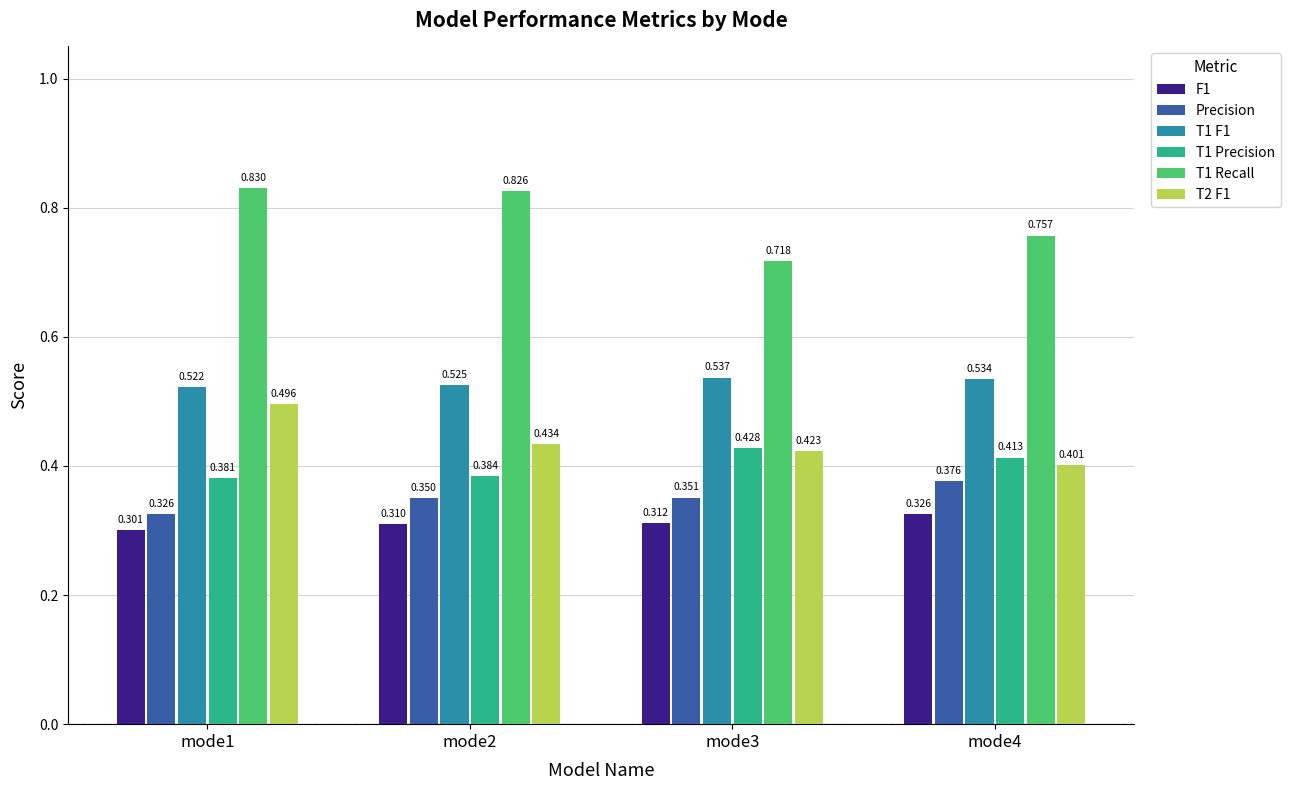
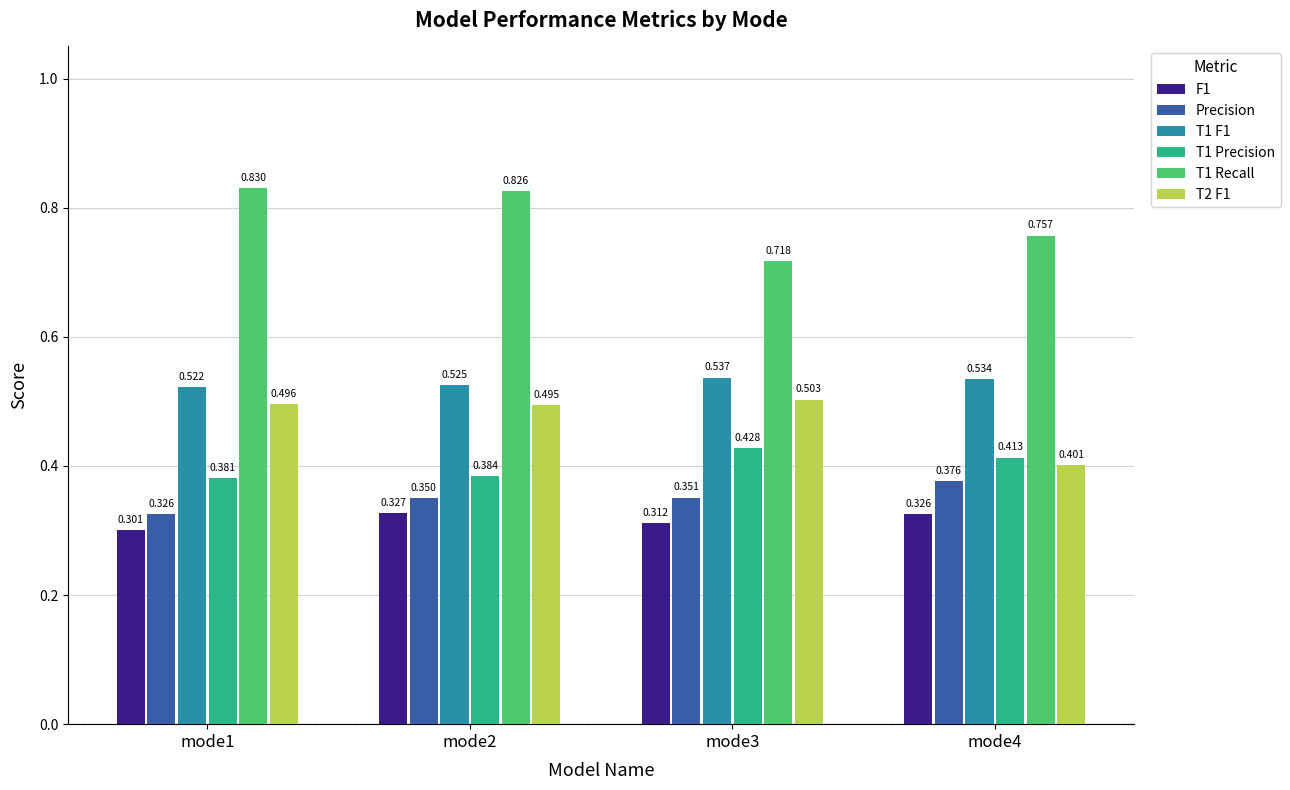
F1, mode2: 0.310 -> 0.327
T2 F1, mode2: 0.434 -> 0.495
T2 F1, mode3: 0.423 -> 0.503
